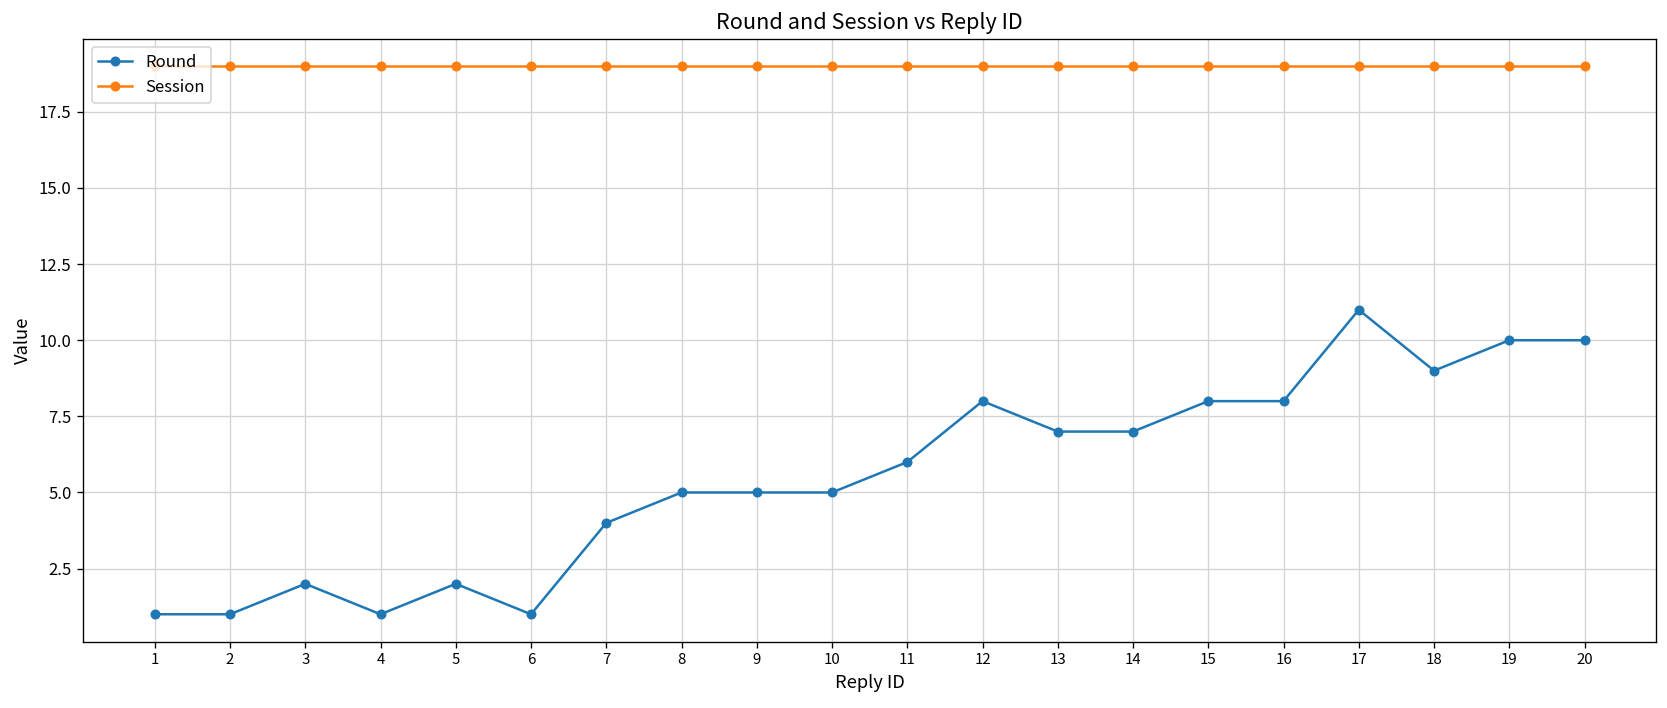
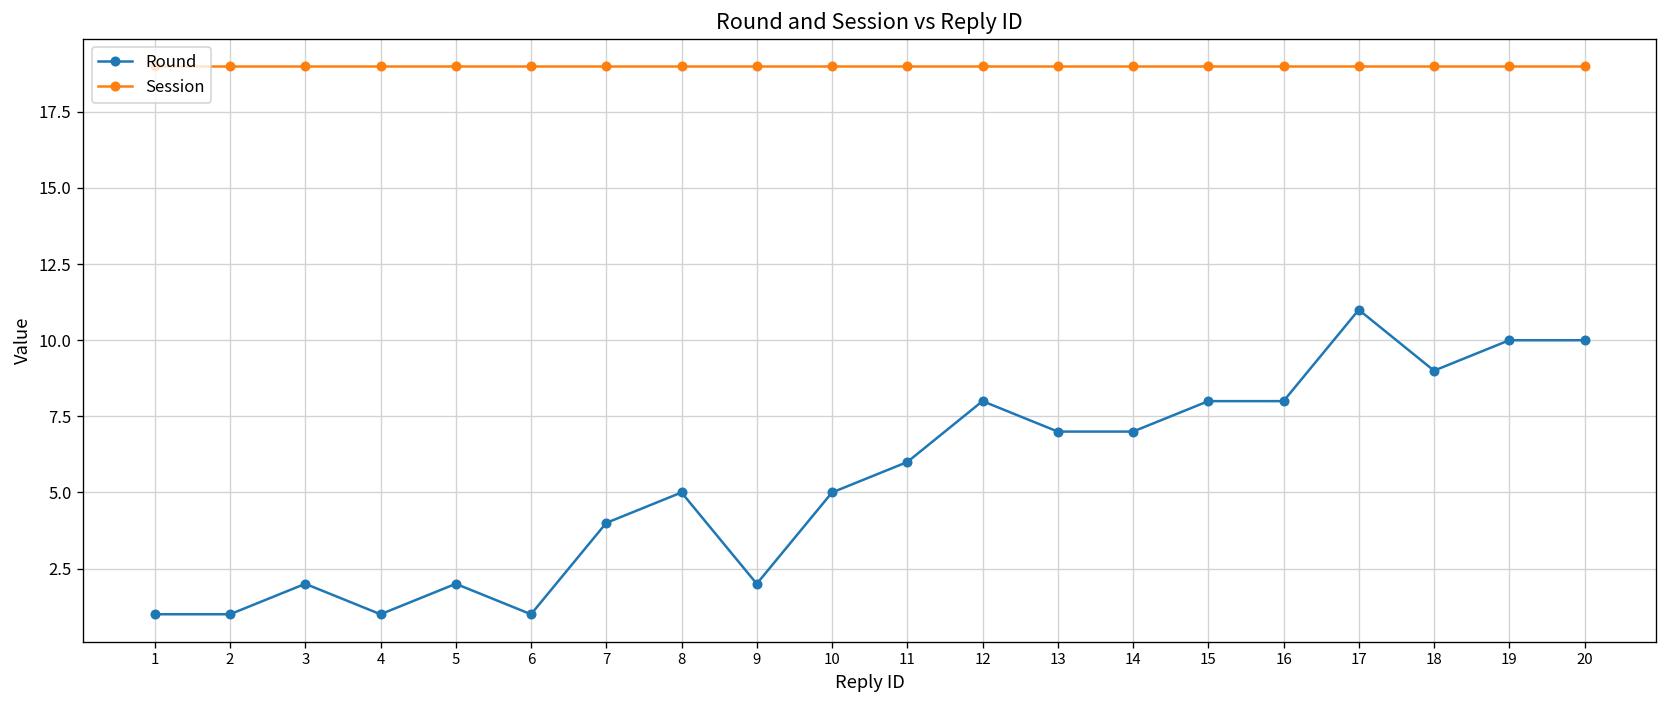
Round, 9: 5 -> 2
